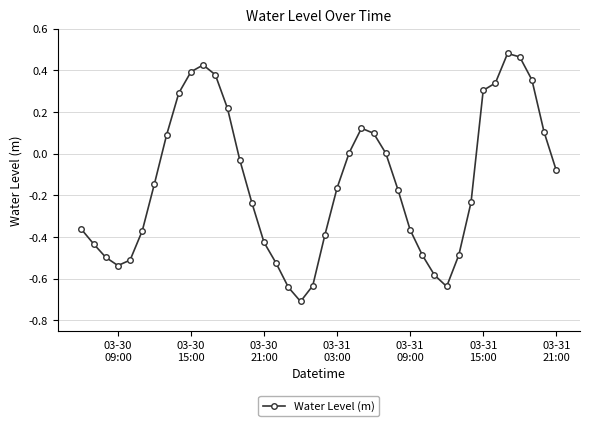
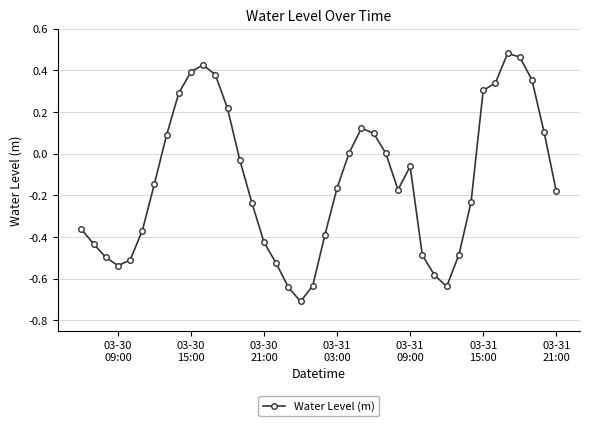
03-31 09:00: -0.37 -> -0.06
03-31 21:00: -0.08 -> -0.18
